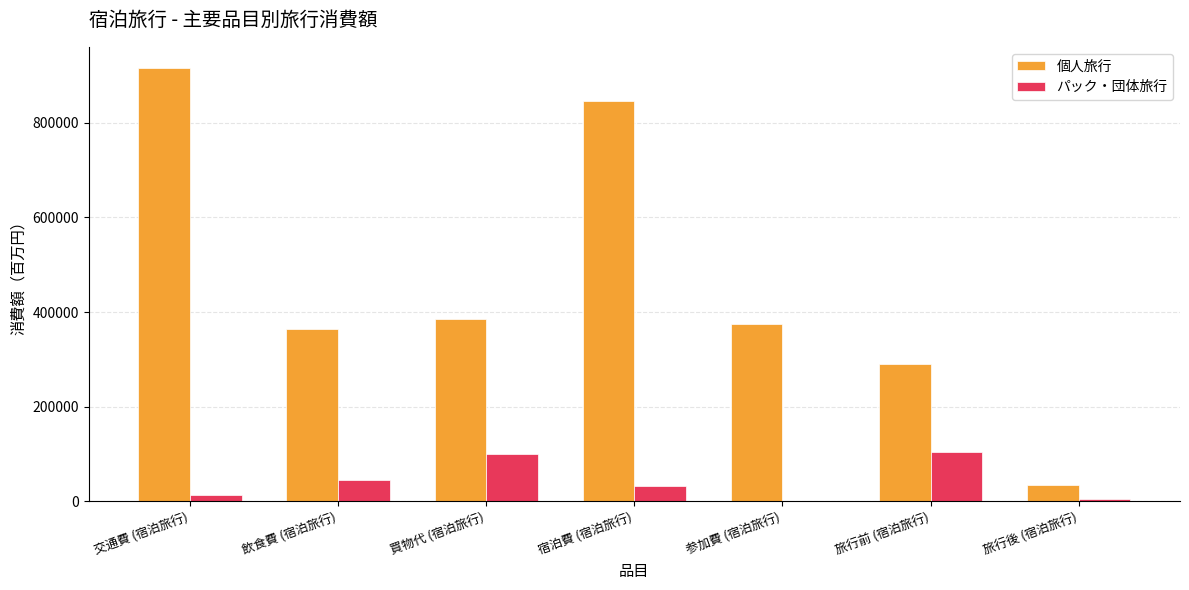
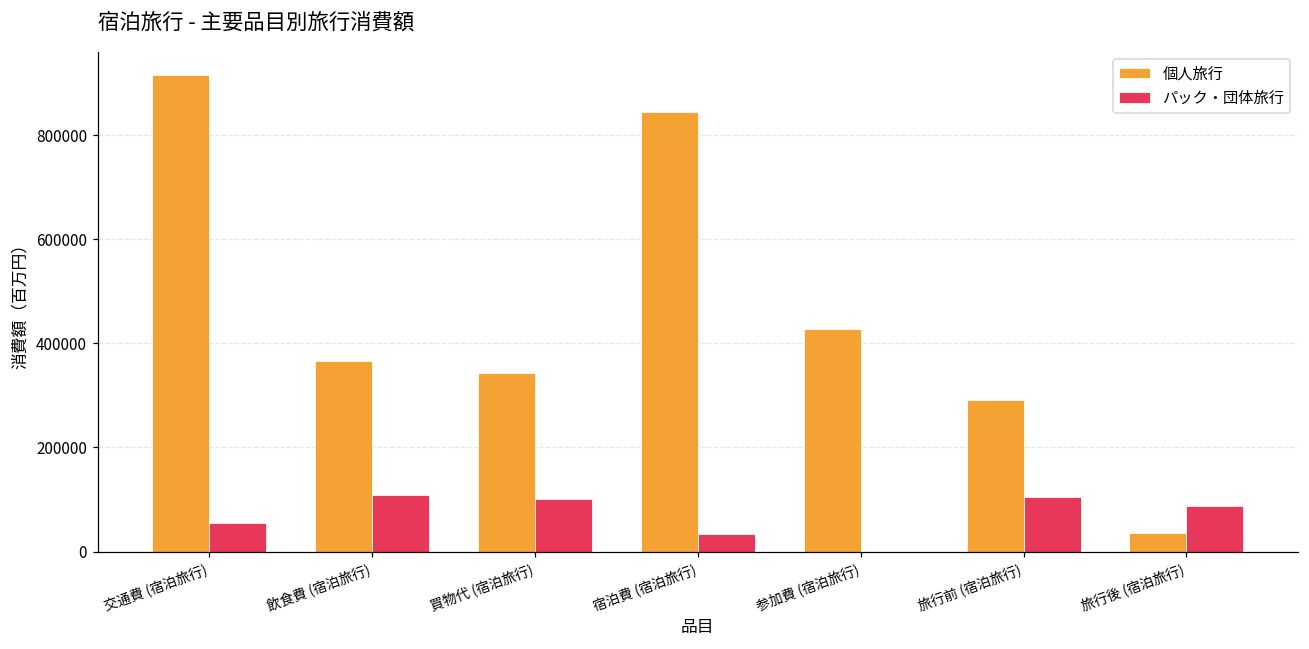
パック・団体旅行, 交通費 (宿泊旅行): 10000 -> 50000
パック・団体旅行, 飲食費 (宿泊旅行): 50000 -> 110000
個人旅行, 買物代 (宿泊旅行): 380000 -> 340000
個人旅行, 参加費 (宿泊旅行): 370000 -> 430000
パック・団体旅行, 旅行後 (宿泊旅行): 10000 -> 90000
